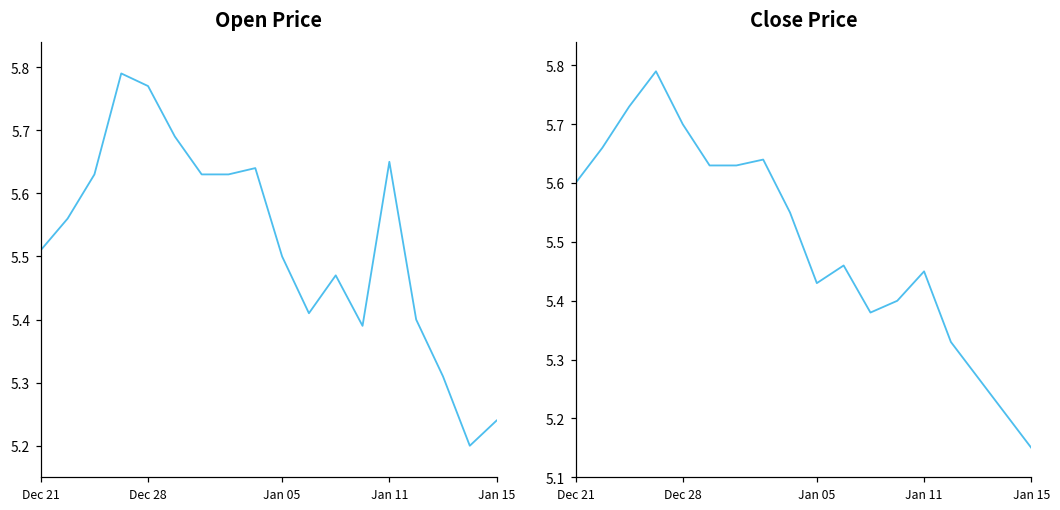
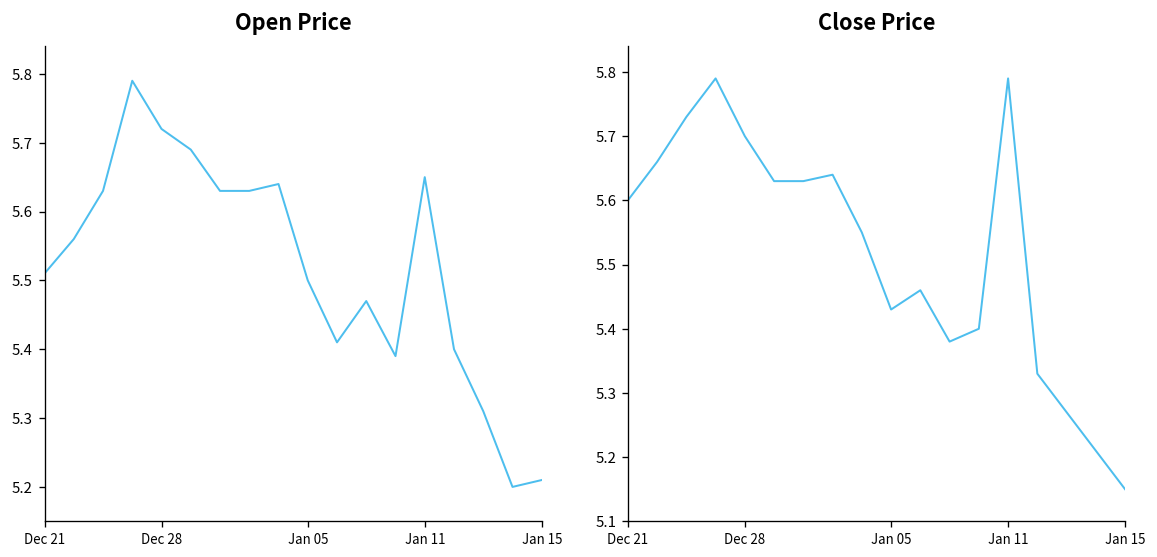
Open Price, Dec 28: 5.77 -> 5.72
Open Price, Jan 15: 5.24 -> 5.21
Close Price, Jan 11: 5.45 -> 5.79
